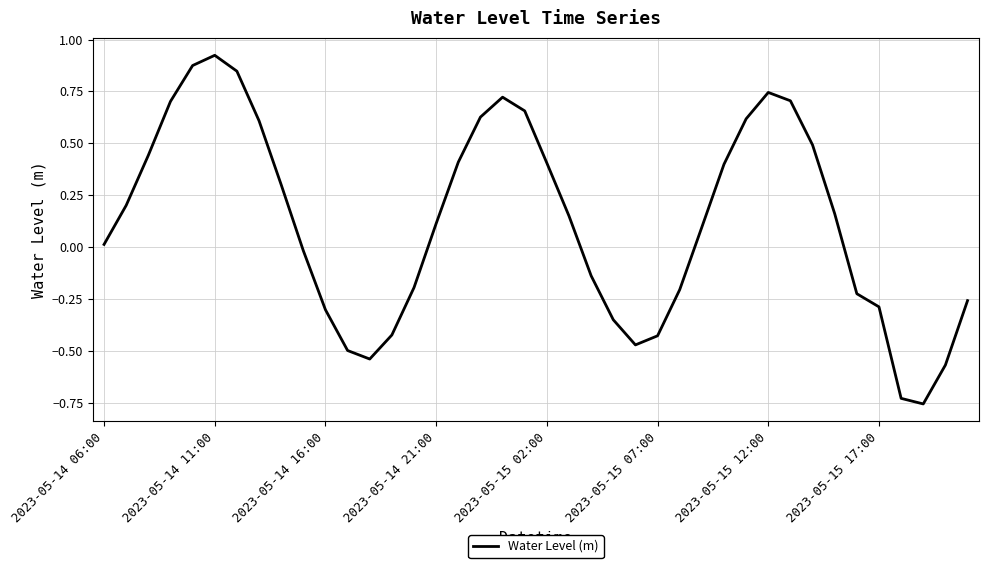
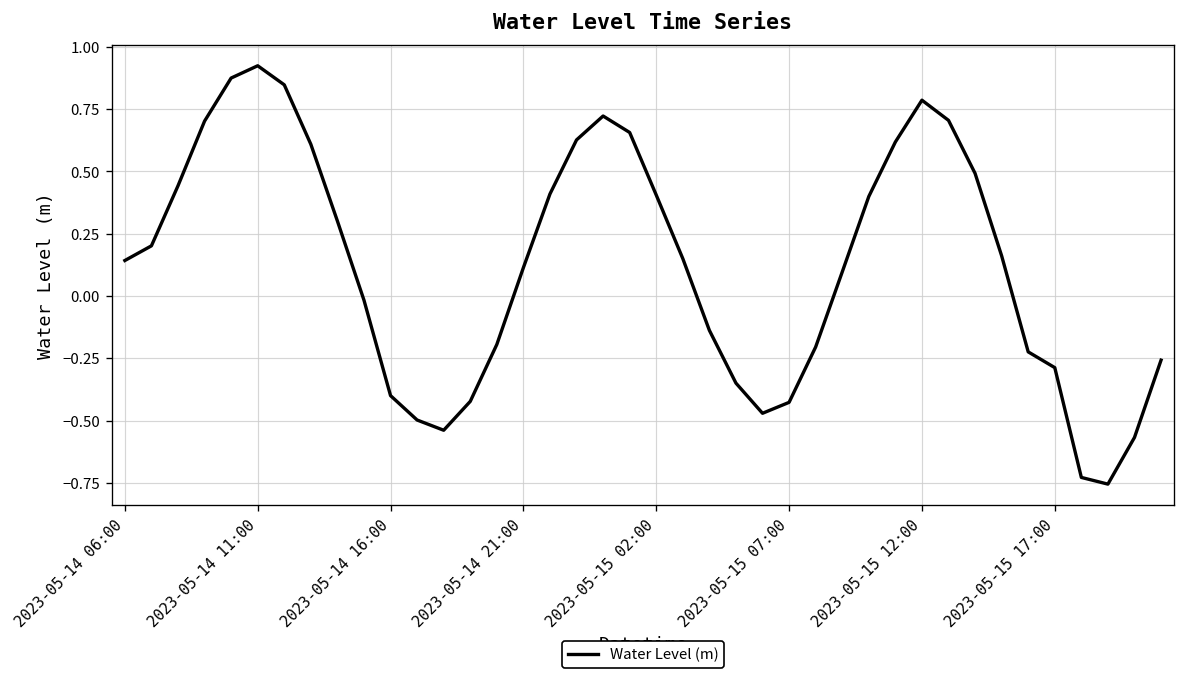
2023-05-14 06:00: 0.01 -> 0.14
2023-05-14 16:00: -0.30 -> -0.40
2023-05-15 12:00: 0.75 -> 0.79
